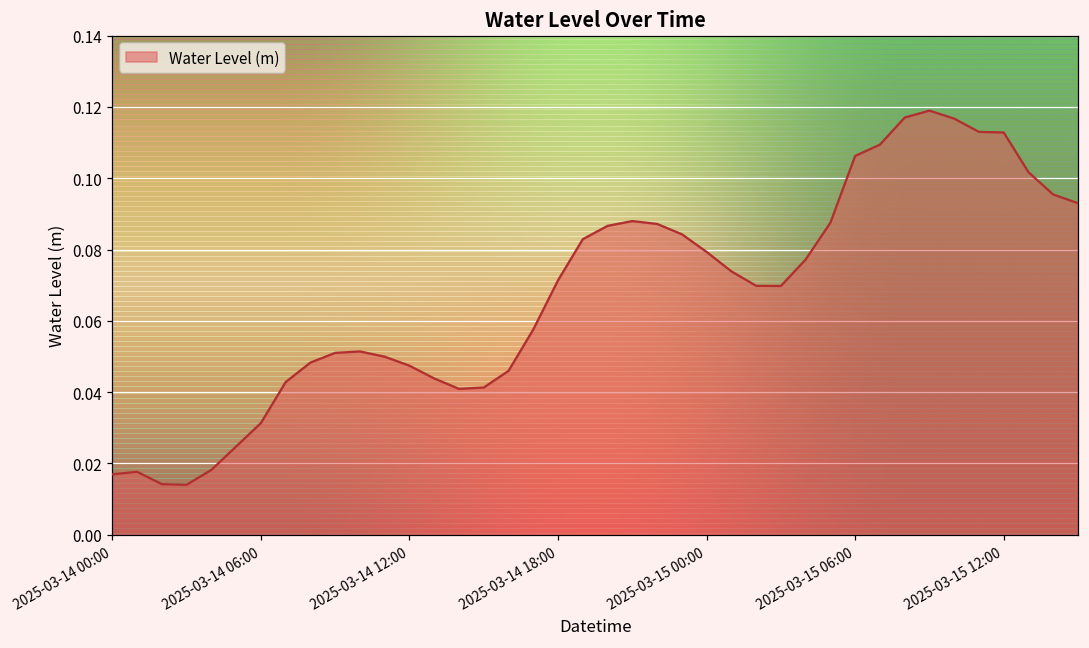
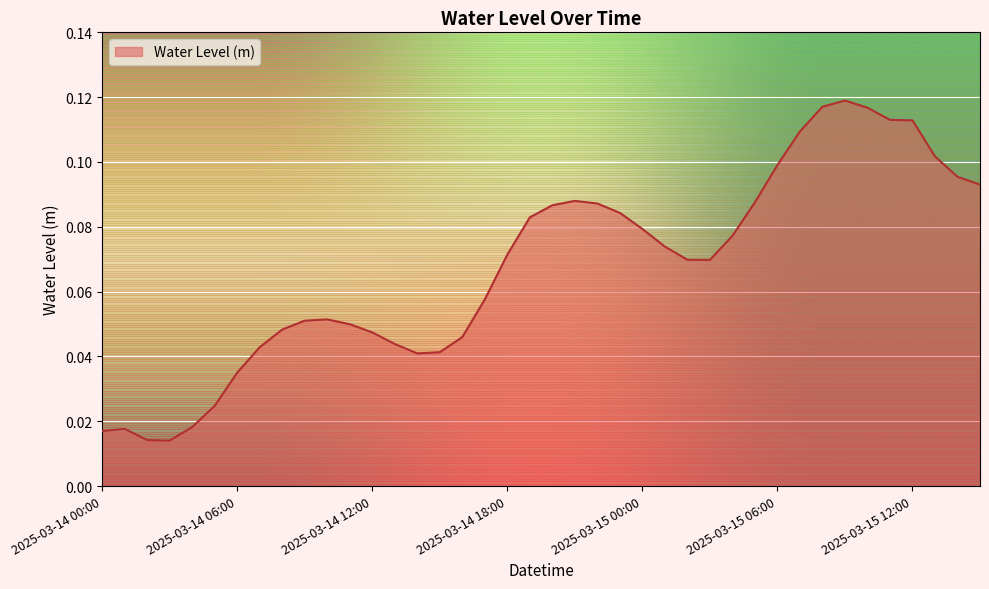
2025-03-14 06:00: 0.031 -> 0.035
2025-03-15 06:00: 0.106 -> 0.099
